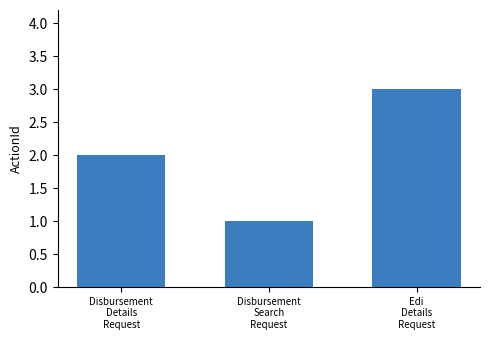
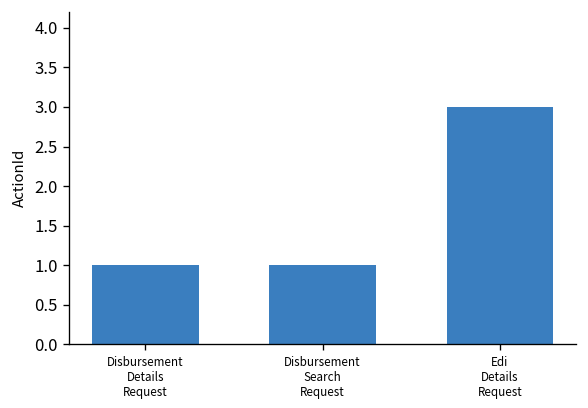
Disbursement Details Request: 2 -> 1
